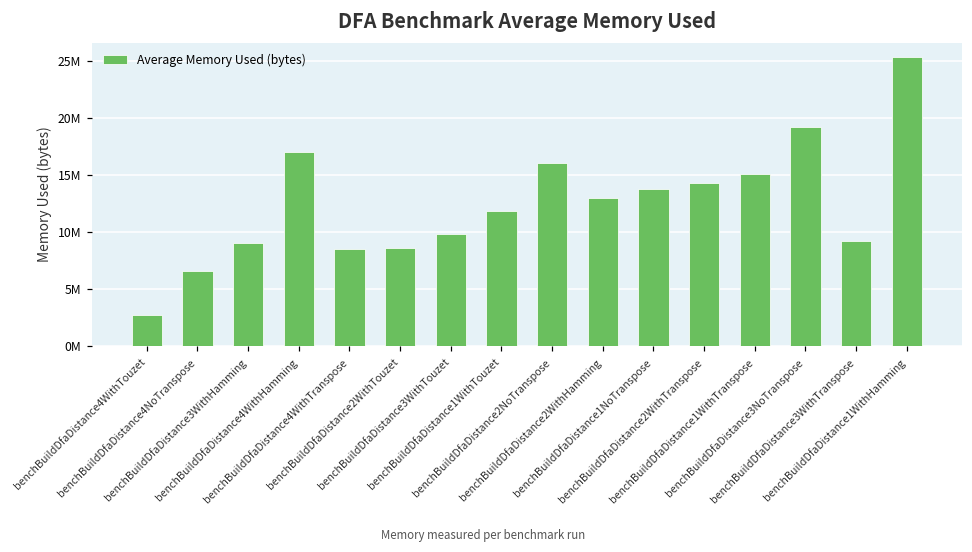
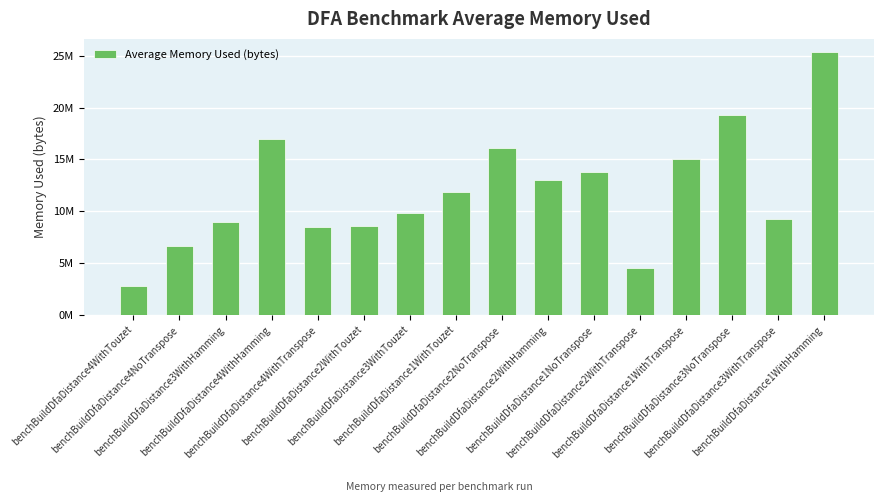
benchBuildDfaDistance2WithTranspose: 14300000 -> 4500000
